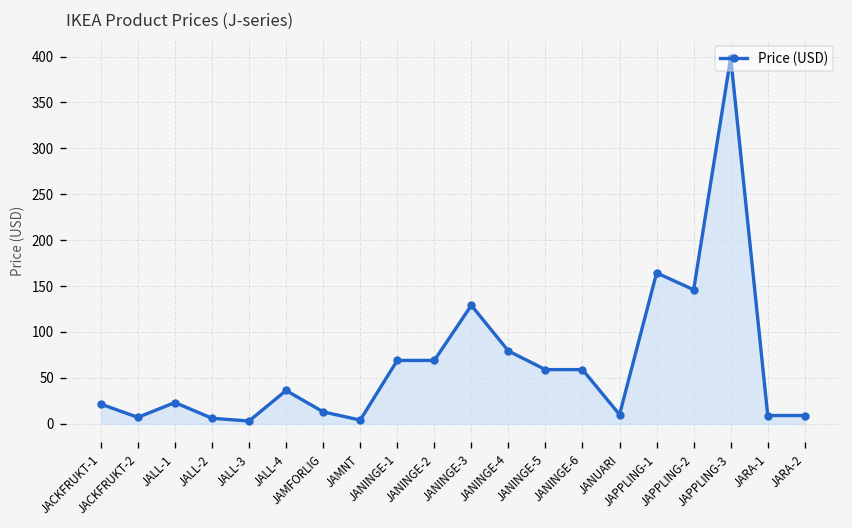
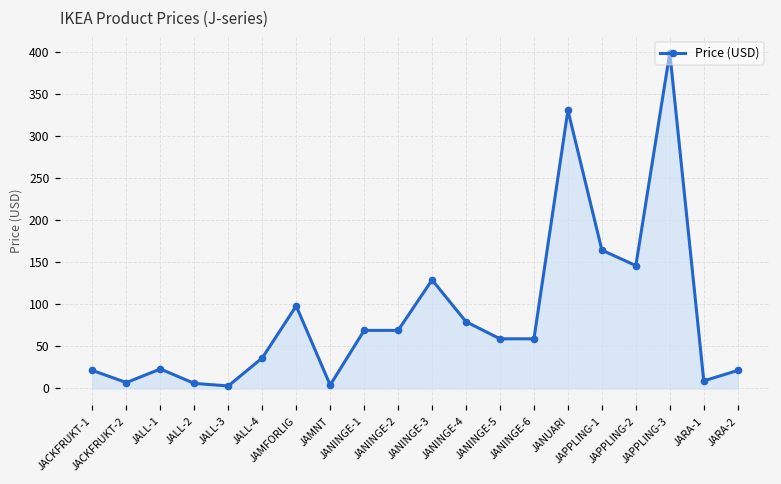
JAMFORLIG: 10 -> 100
JANUARI: 10 -> 330
JARA-2: 10 -> 20
